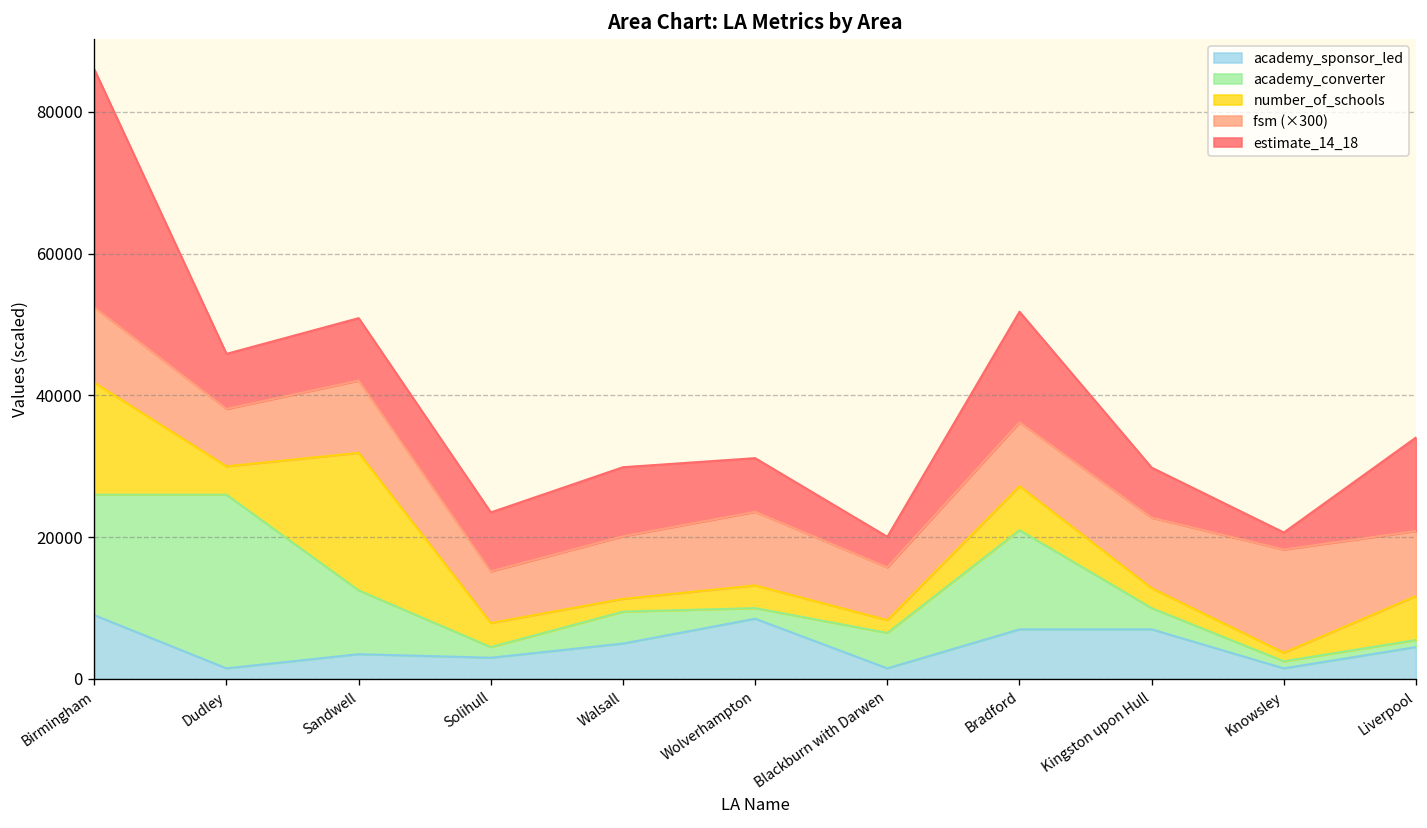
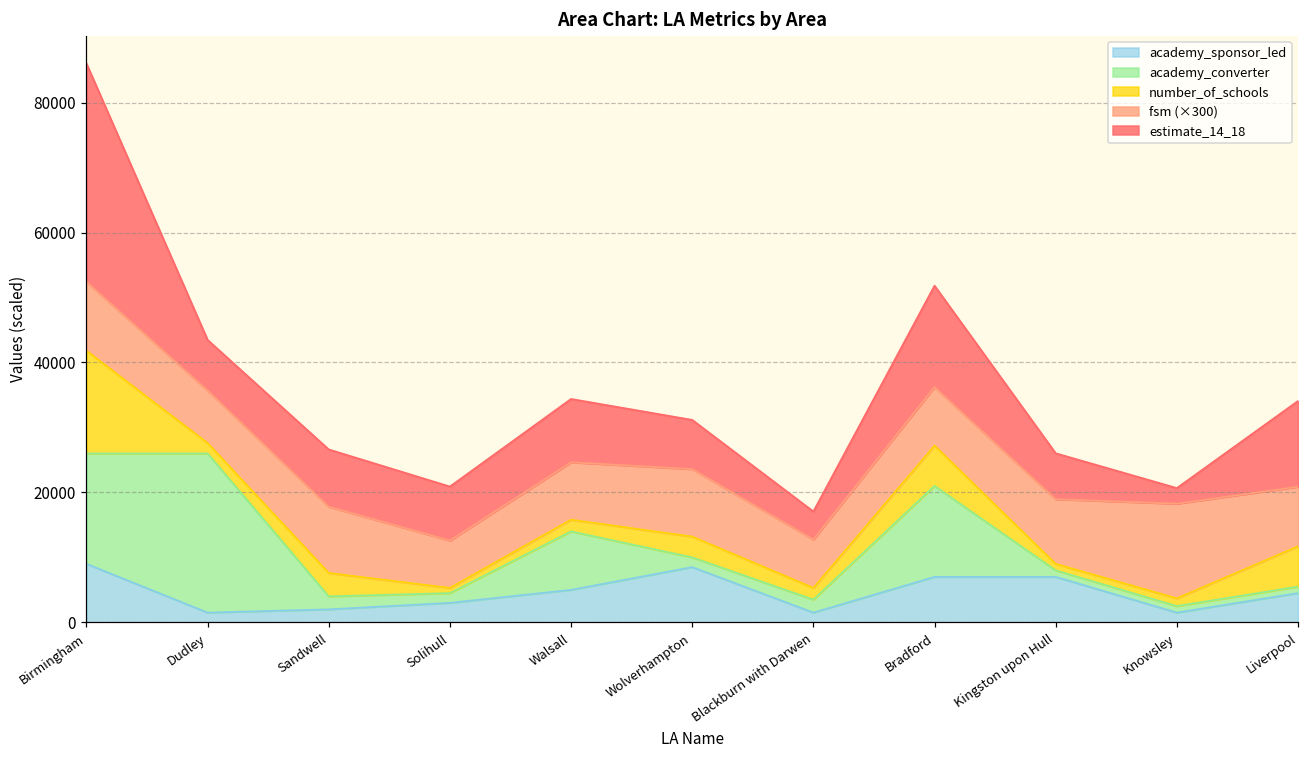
number_of_schools, Dudley: 4000 -> 2000
academy_sponsor_led, Sandwell: 4000 -> 2000
academy_converter, Sandwell: 9000 -> 2000
number_of_schools, Sandwell: 19000 -> 4000
number_of_schools, Solihull: 3000 -> 1000
academy_converter, Walsall: 5000 -> 9000
academy_converter, Blackburn with Darwen: 5000 -> 2000
academy_converter, Kingston upon Hull: 3000 -> 1000
number_of_schools, Kingston upon Hull: 3000 -> 1000
